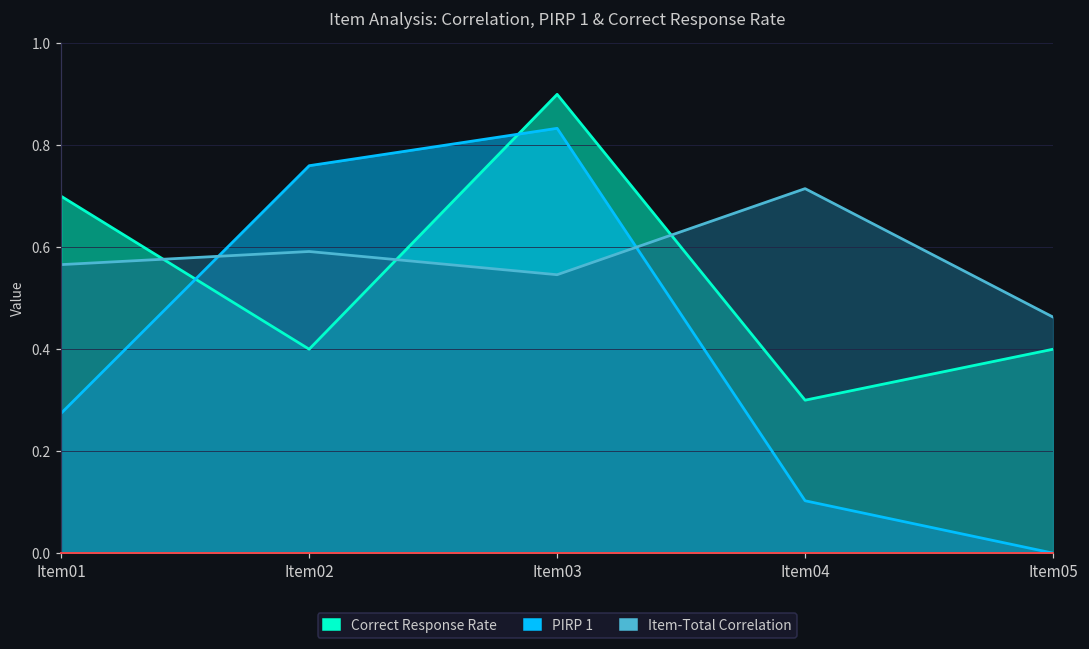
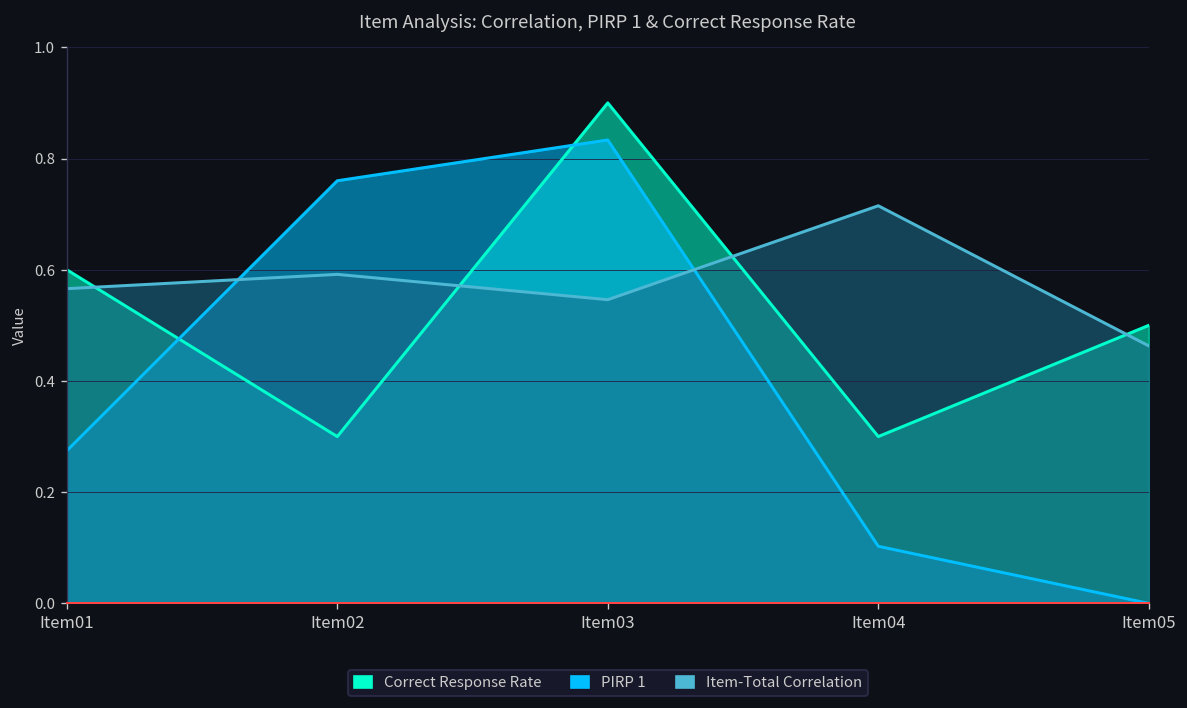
Correct Response Rate, Item01: 0.7 -> 0.6
Correct Response Rate, Item02: 0.4 -> 0.3
Correct Response Rate, Item05: 0.4 -> 0.5
